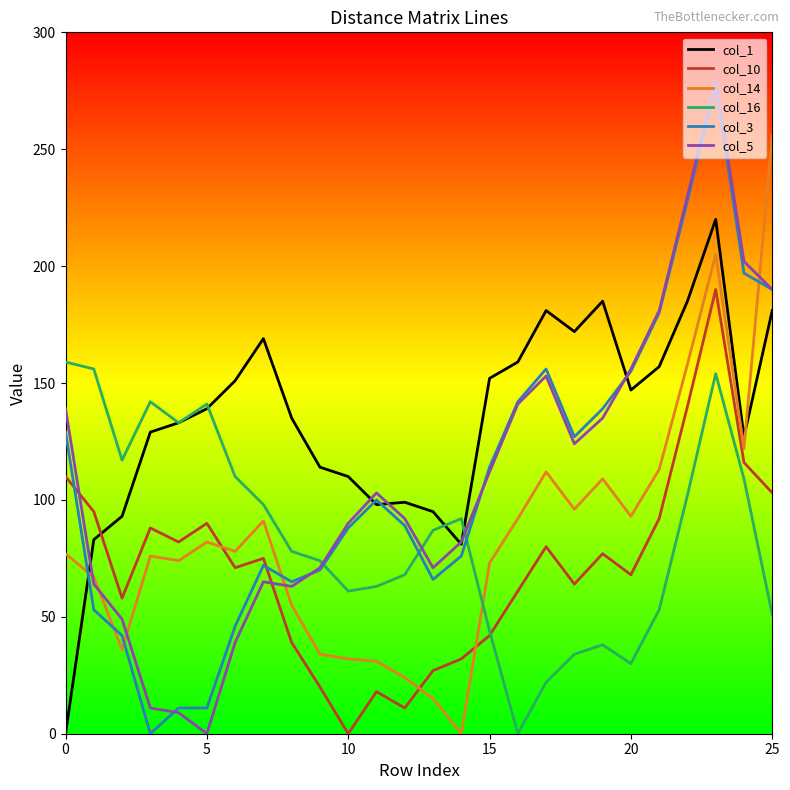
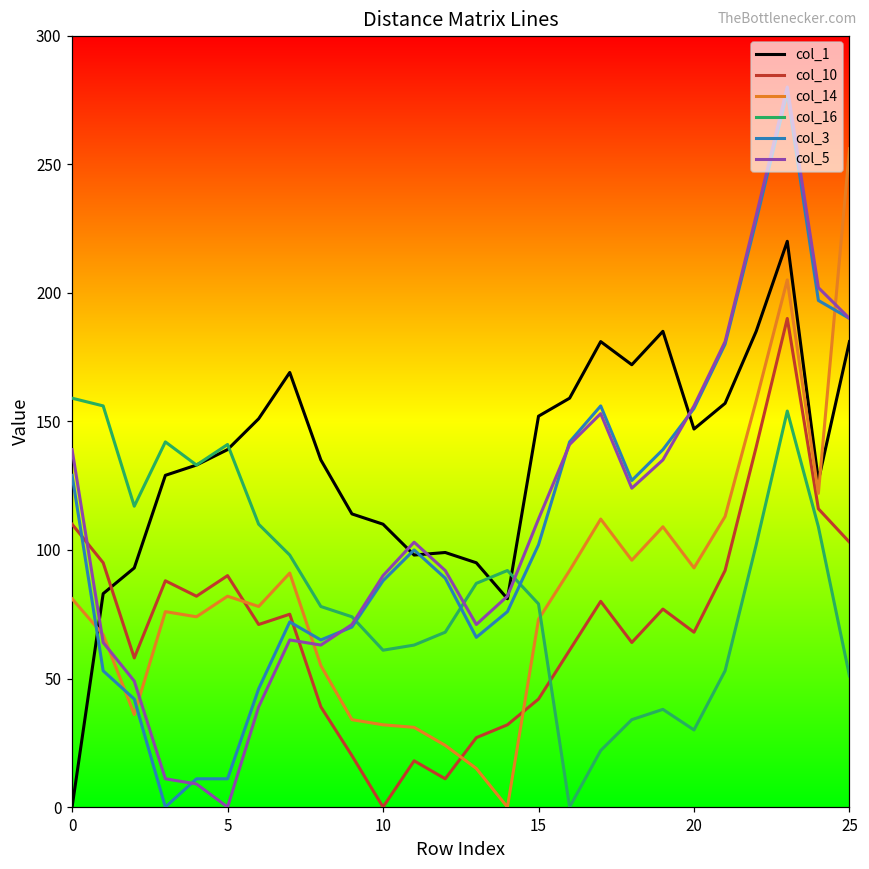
col_14, 0: 77 -> 81
col_16, 15: 44 -> 79
col_3, 15: 114 -> 102
